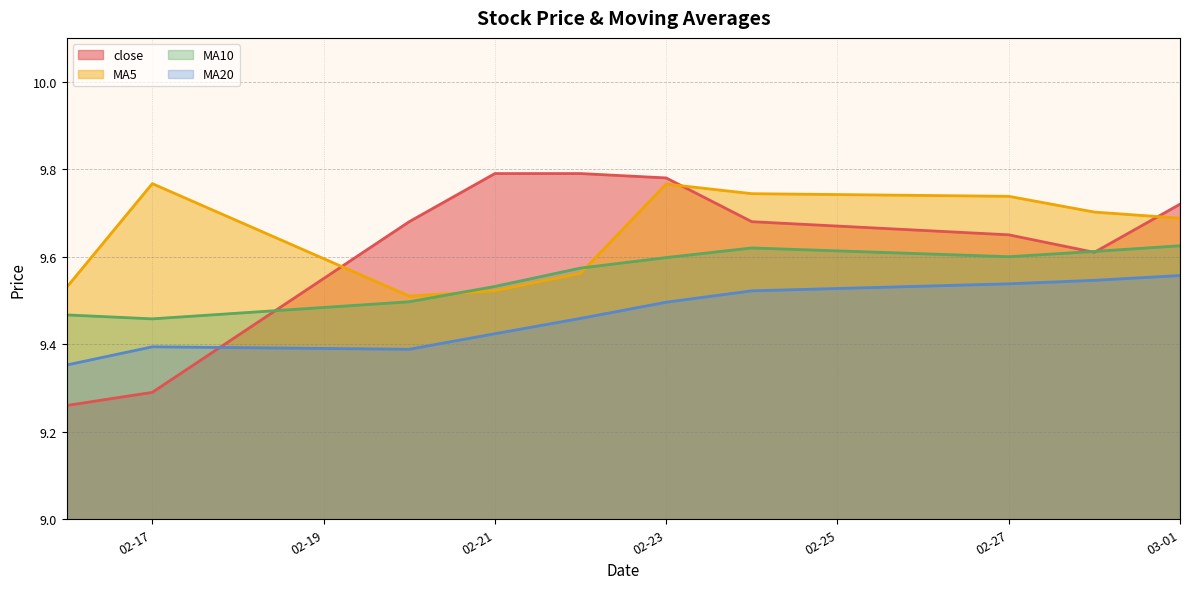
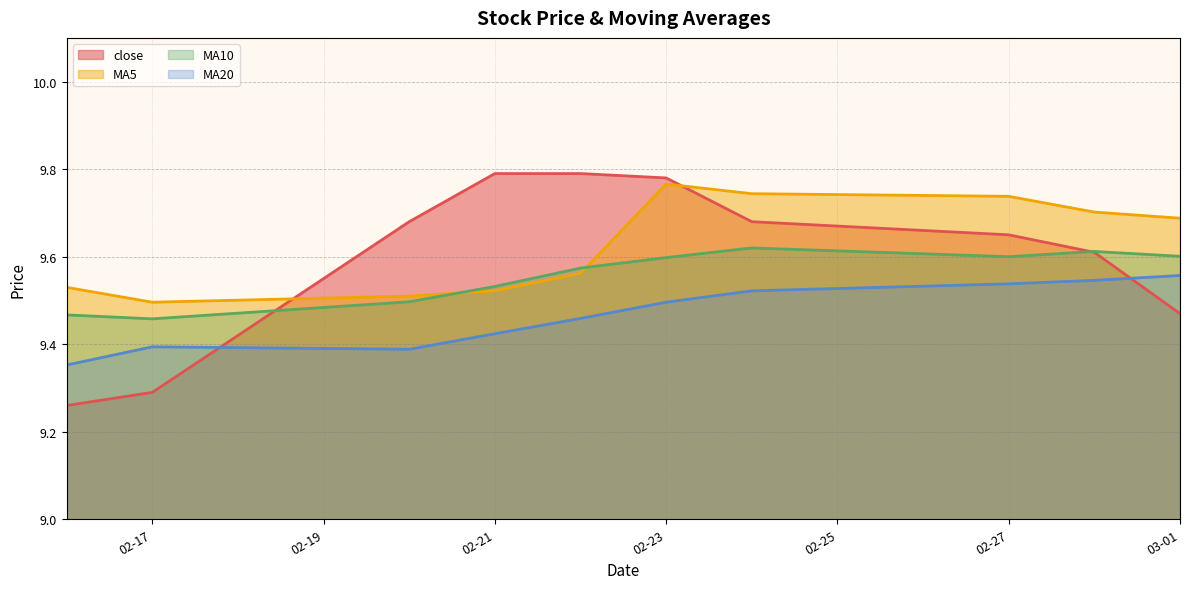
MA5, 02-17: 9.77 -> 9.50
close, 03-01: 9.72 -> 9.47
MA10, 03-01: 9.63 -> 9.60
